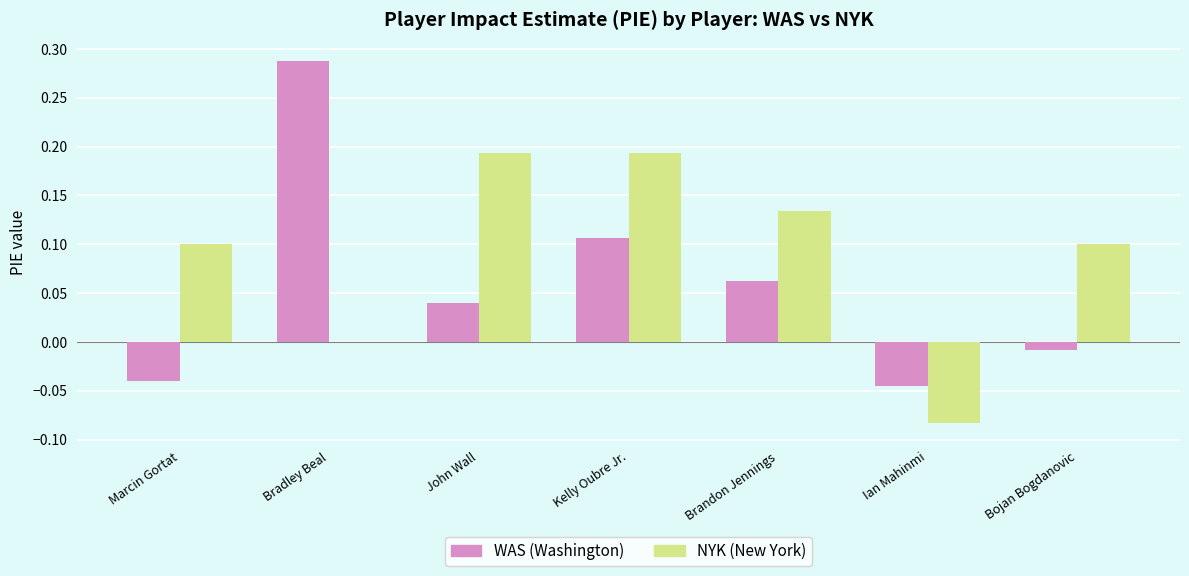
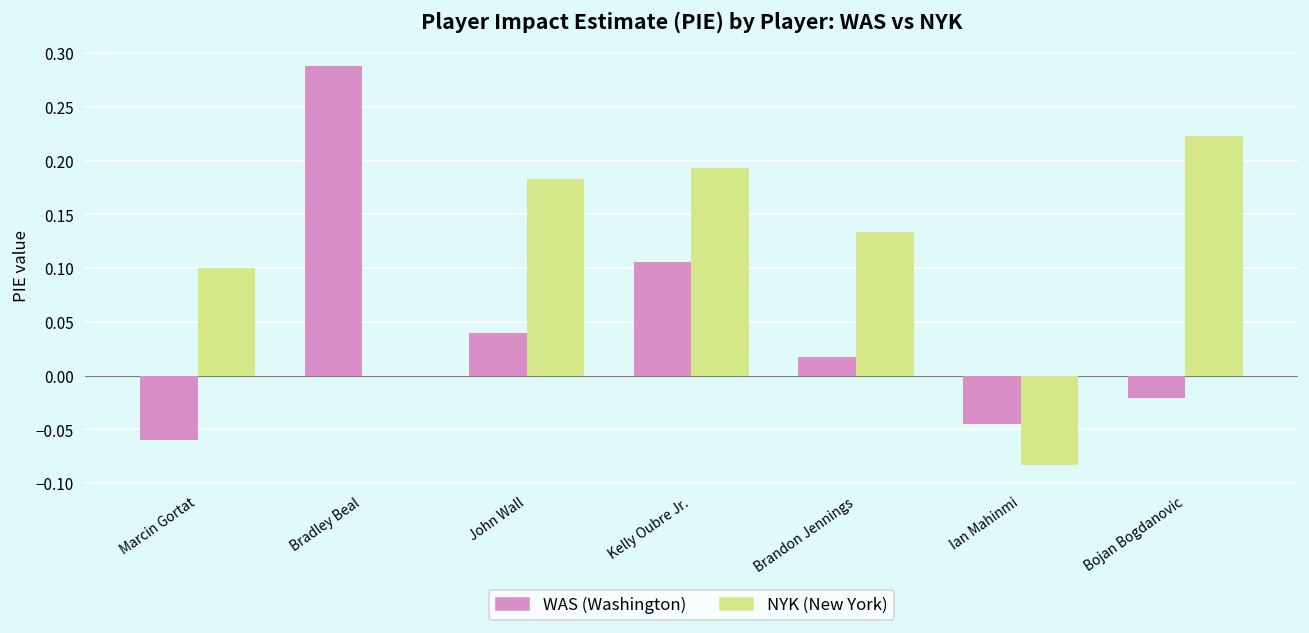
WAS (Washington), Marcin Gortat: -0.04 -> -0.06
NYK (New York), John Wall: 0.19 -> 0.18
WAS (Washington), Brandon Jennings: 0.06 -> 0.02
WAS (Washington), Bojan Bogdanovic: -0.01 -> -0.02
NYK (New York), Bojan Bogdanovic: 0.10 -> 0.22
